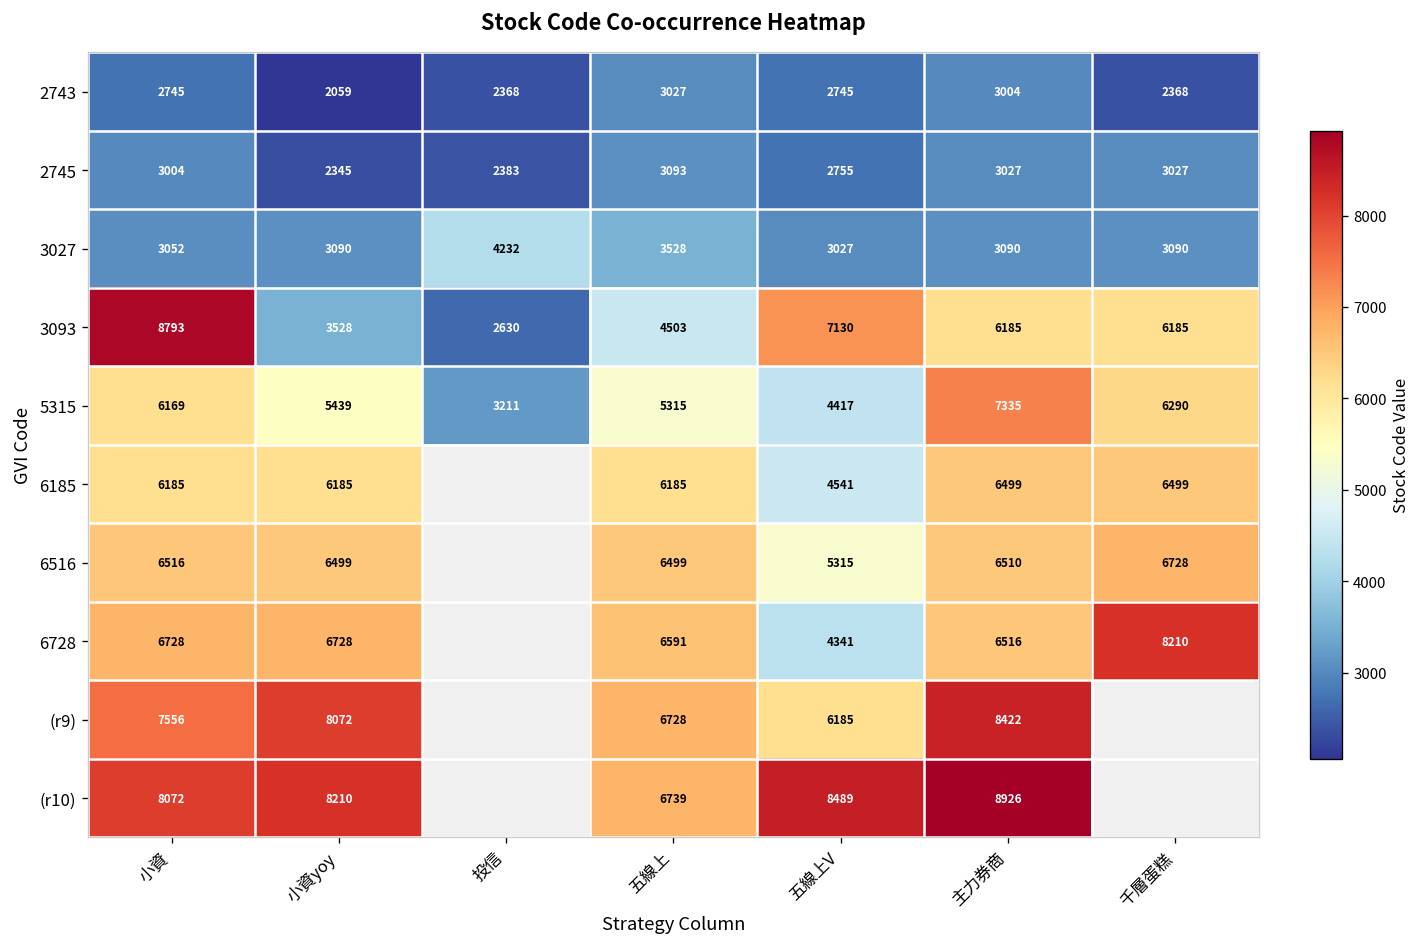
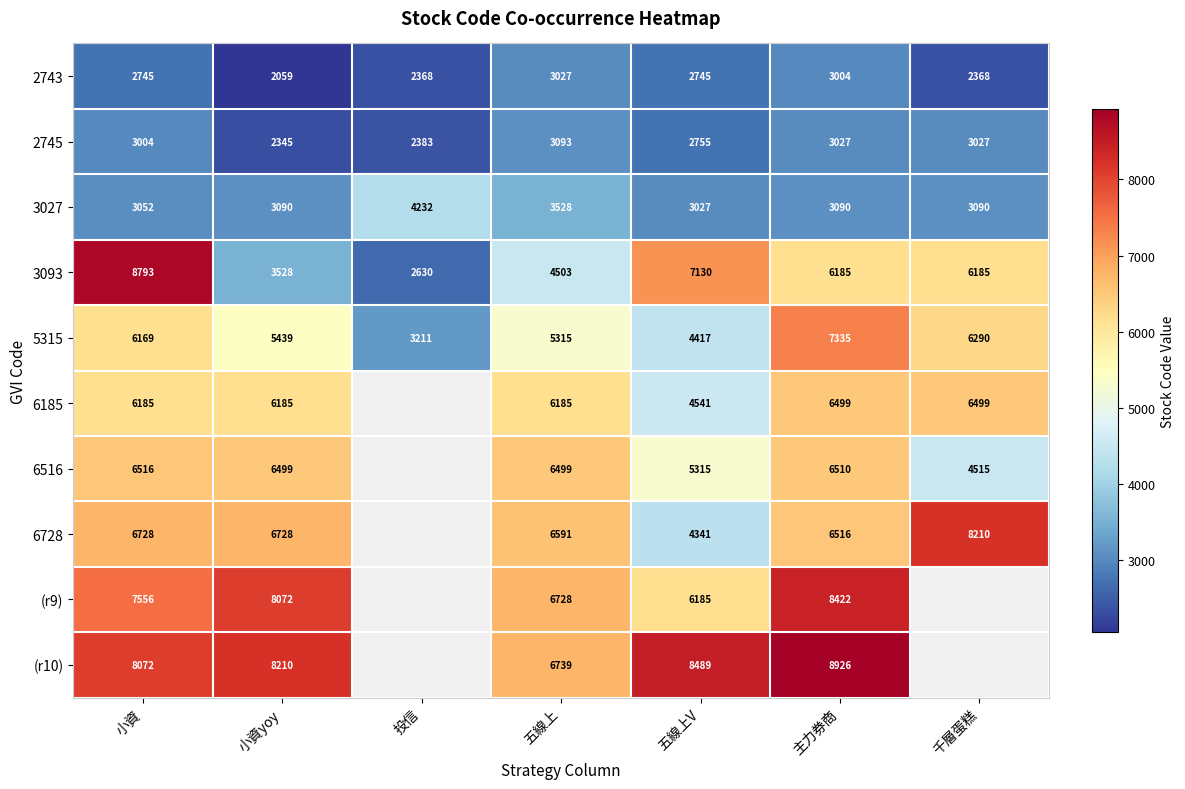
6516, 千層蛋糕: 6728 -> 4515
